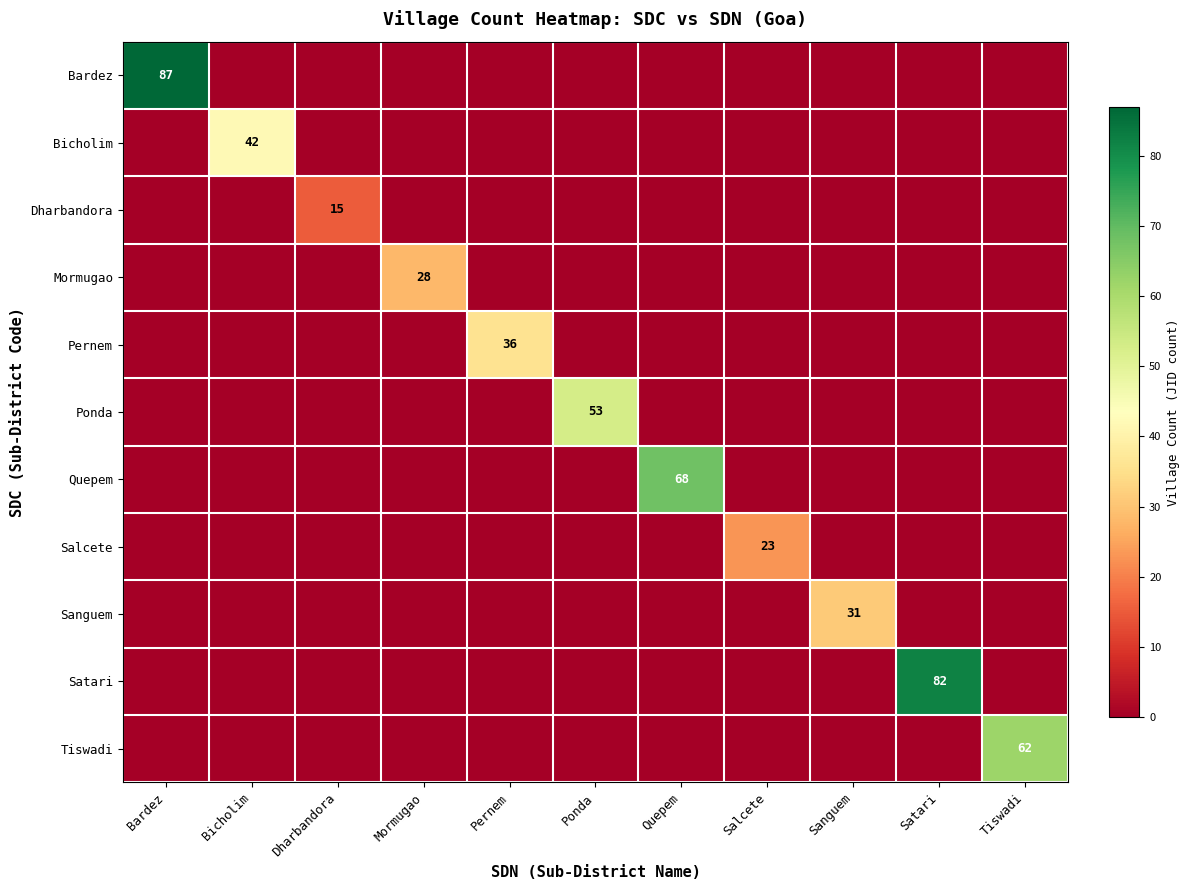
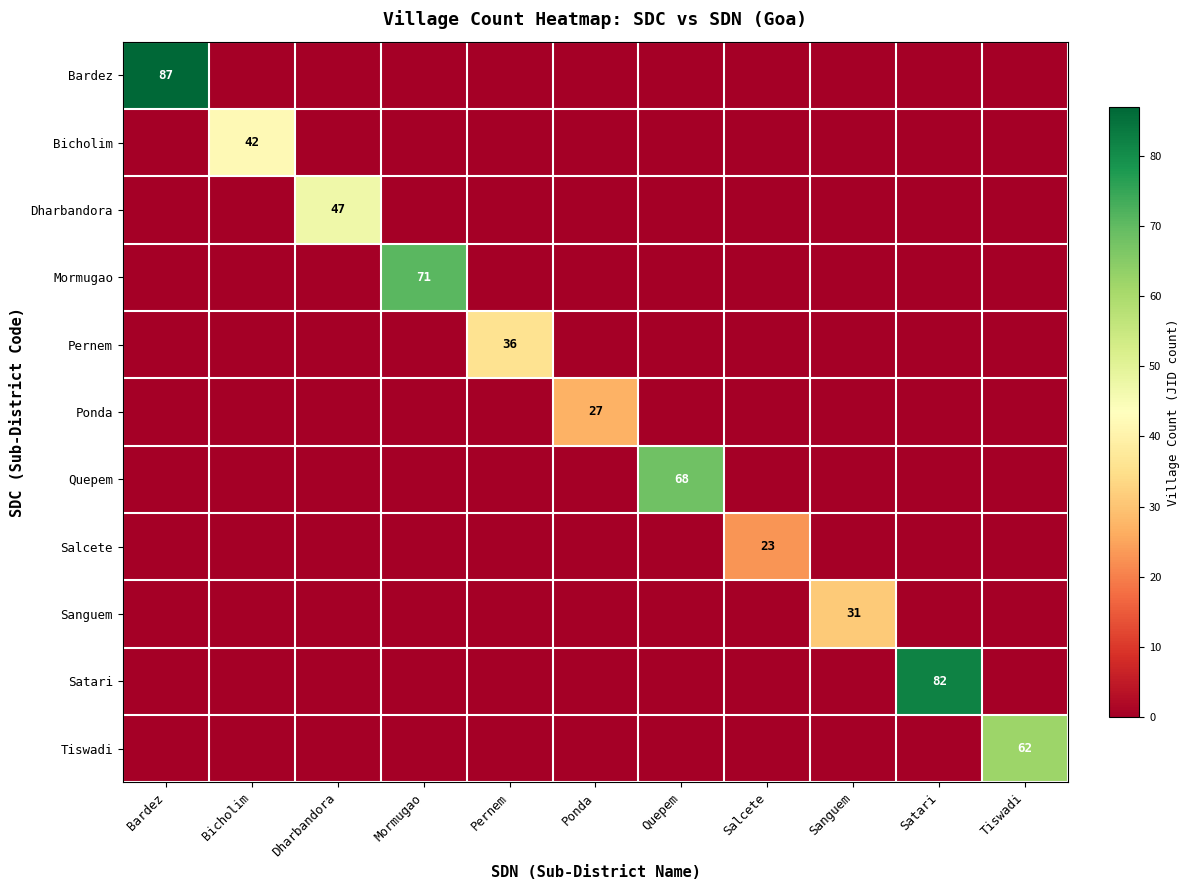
Dharbandora, Dharbandora: 15 -> 47
Mormugao, Mormugao: 28 -> 71
Ponda, Ponda: 53 -> 27
